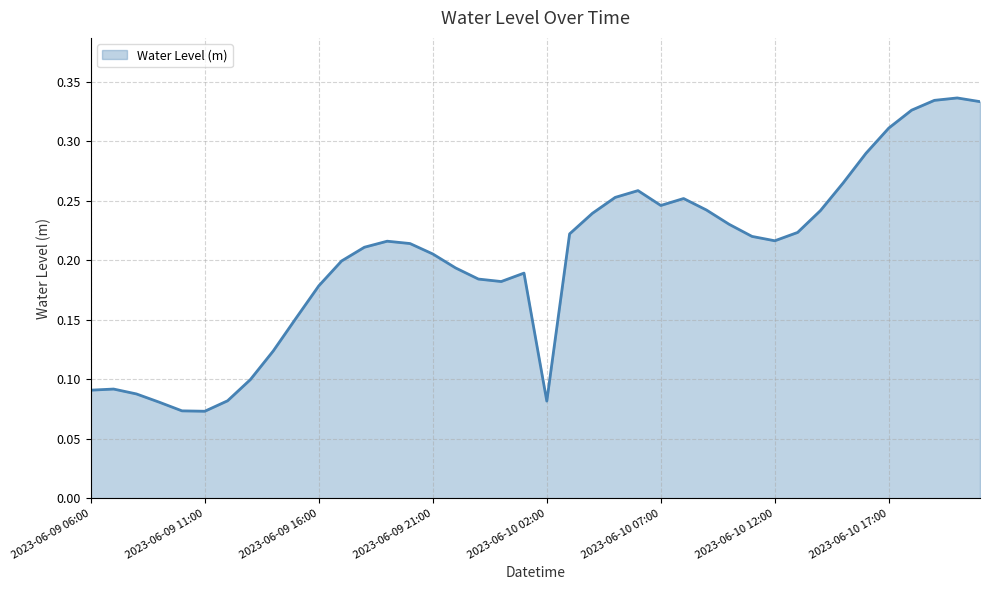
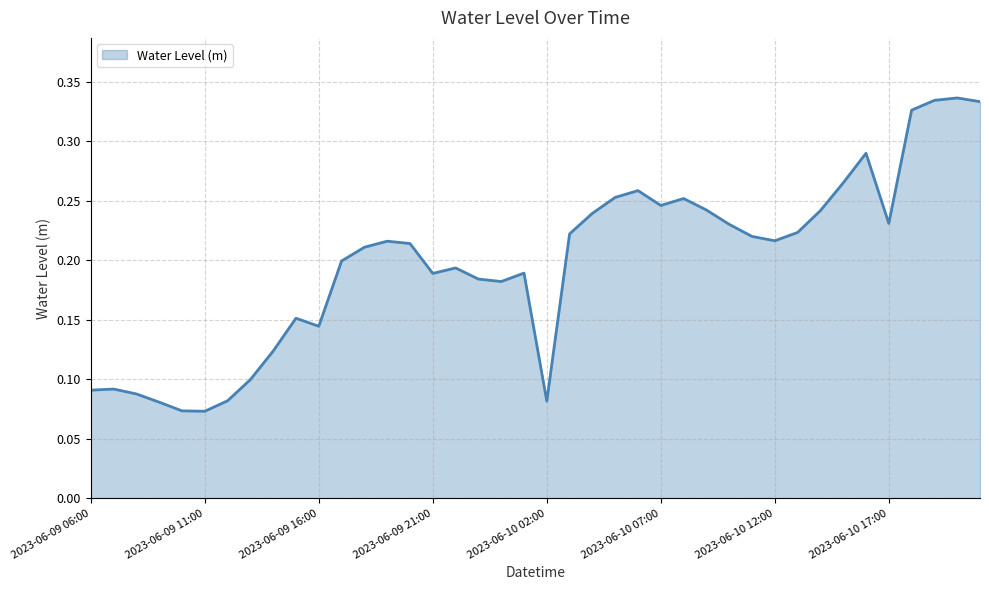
2023-06-09 16:00: 0.179 -> 0.145
2023-06-09 21:00: 0.205 -> 0.189
2023-06-10 17:00: 0.311 -> 0.231
